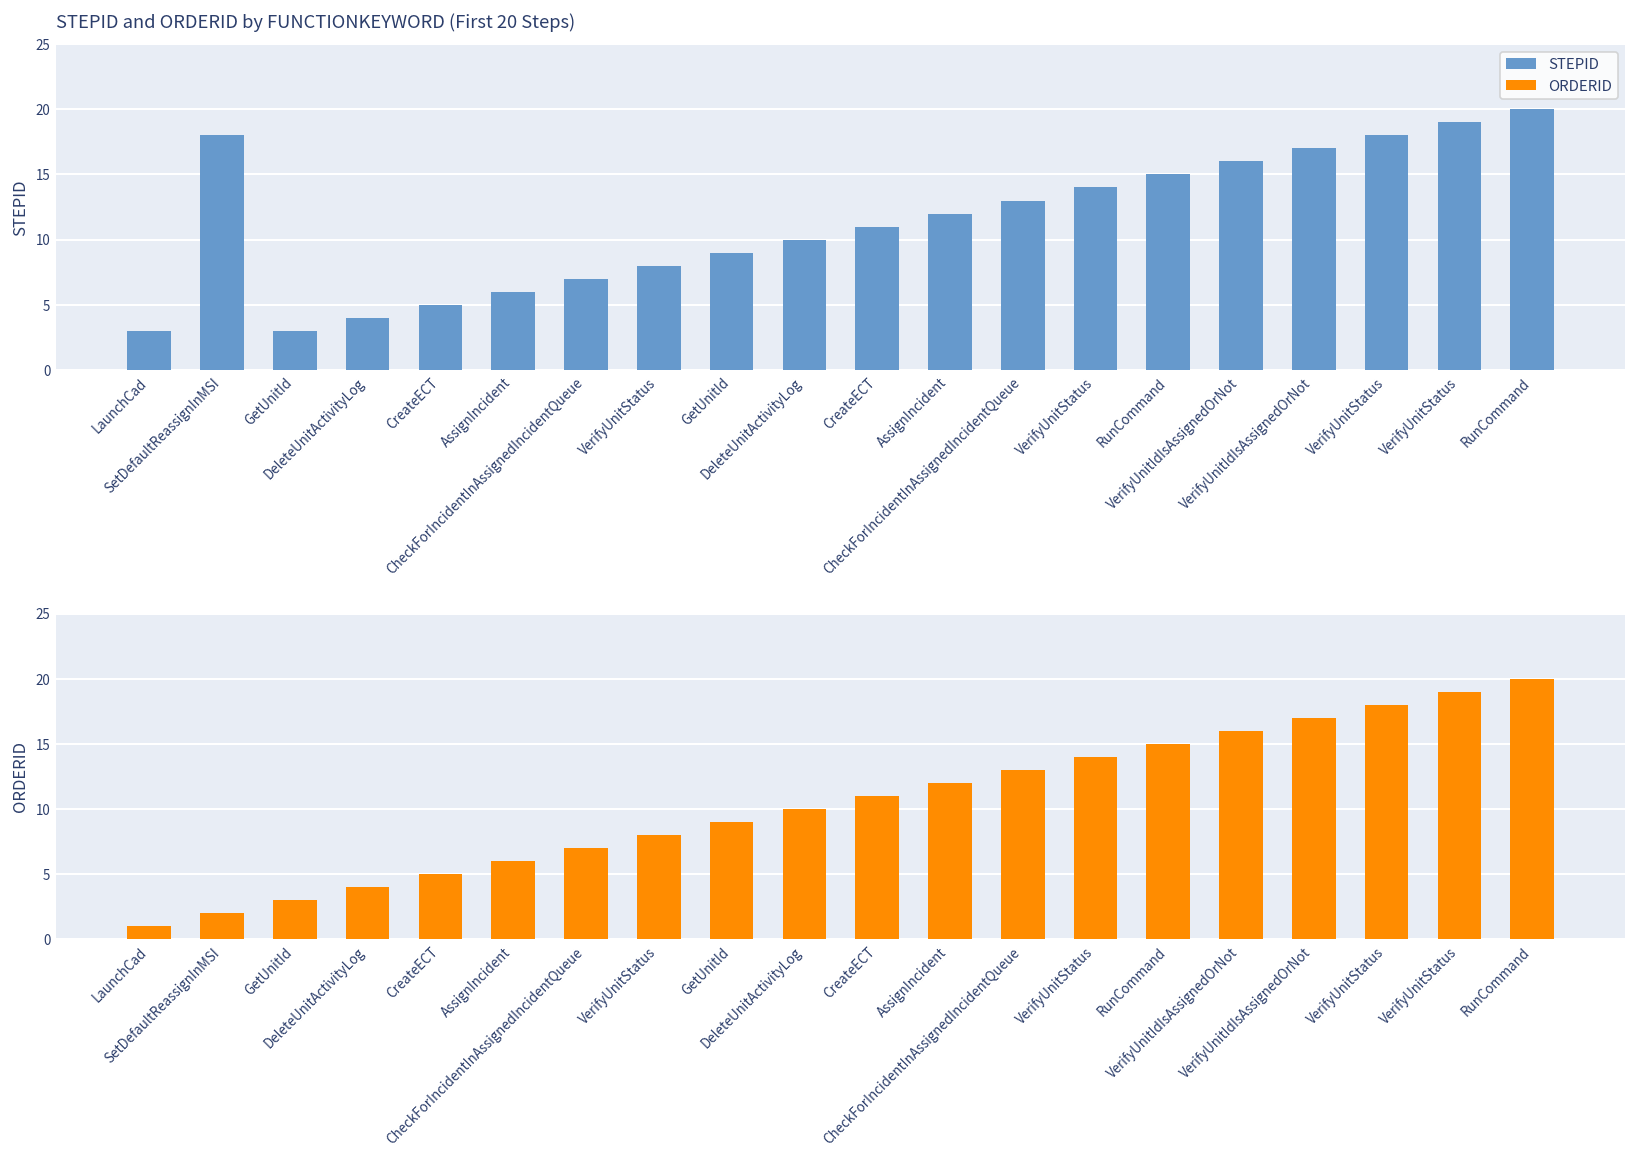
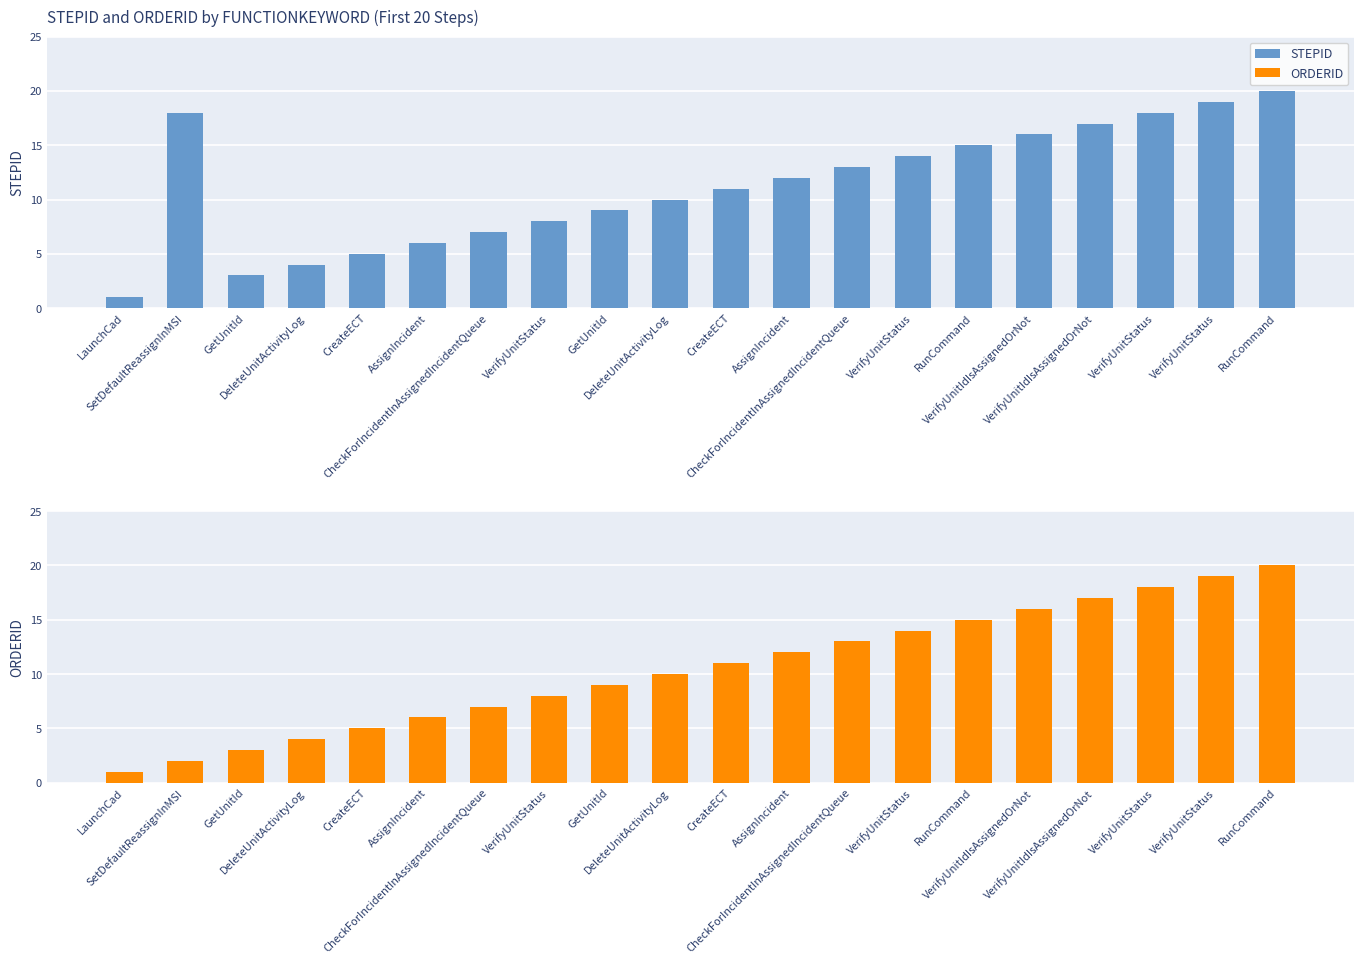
STEPID and ORDERID by FUNCTIONKEYWORD (First 20 Steps), LaunchCad: 3 -> 1
